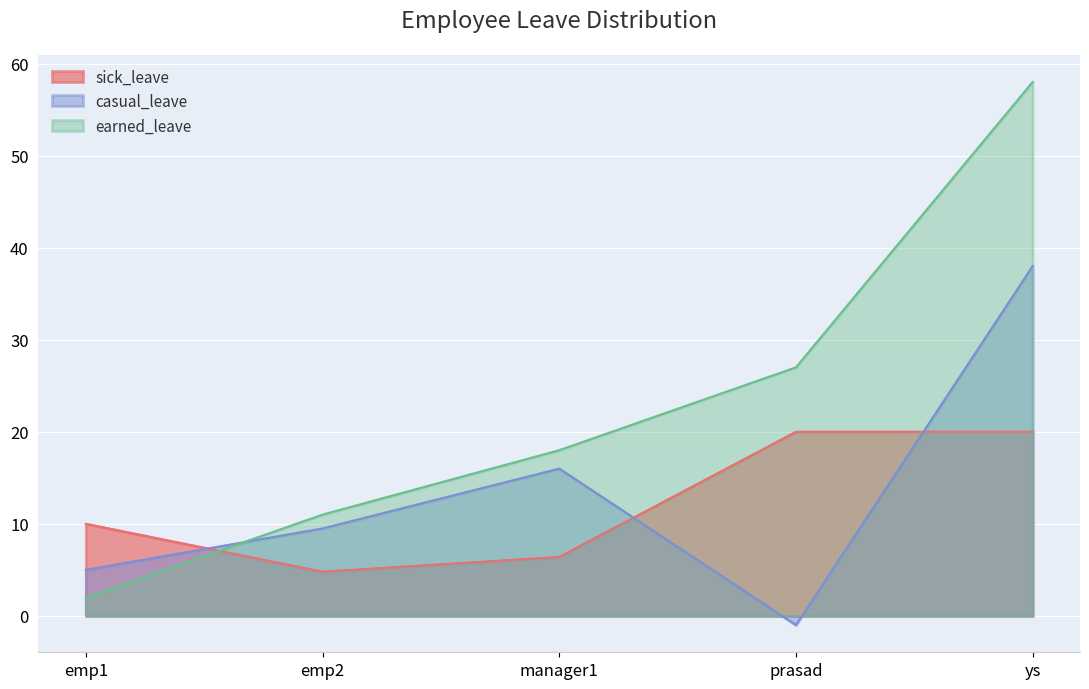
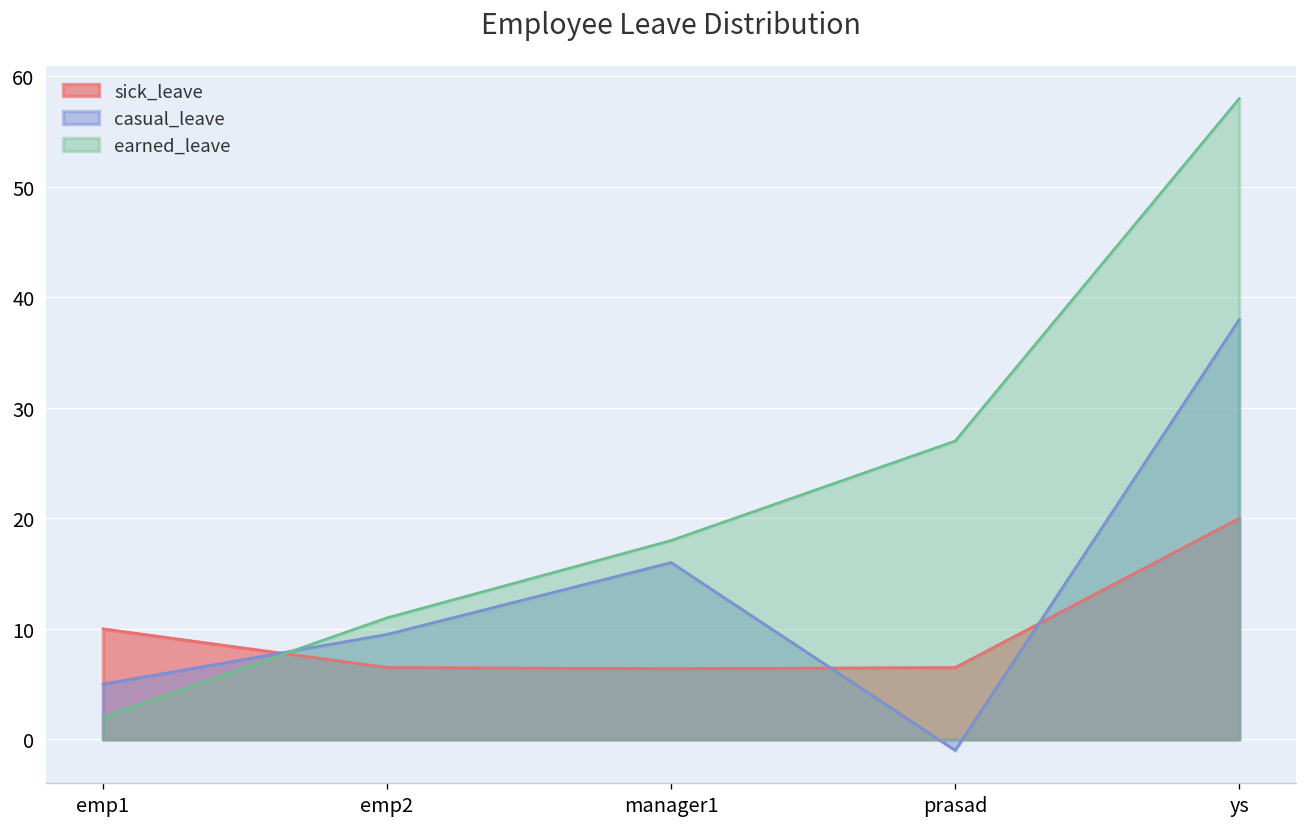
sick_leave, emp2: 5 -> 7
sick_leave, prasad: 20 -> 7
